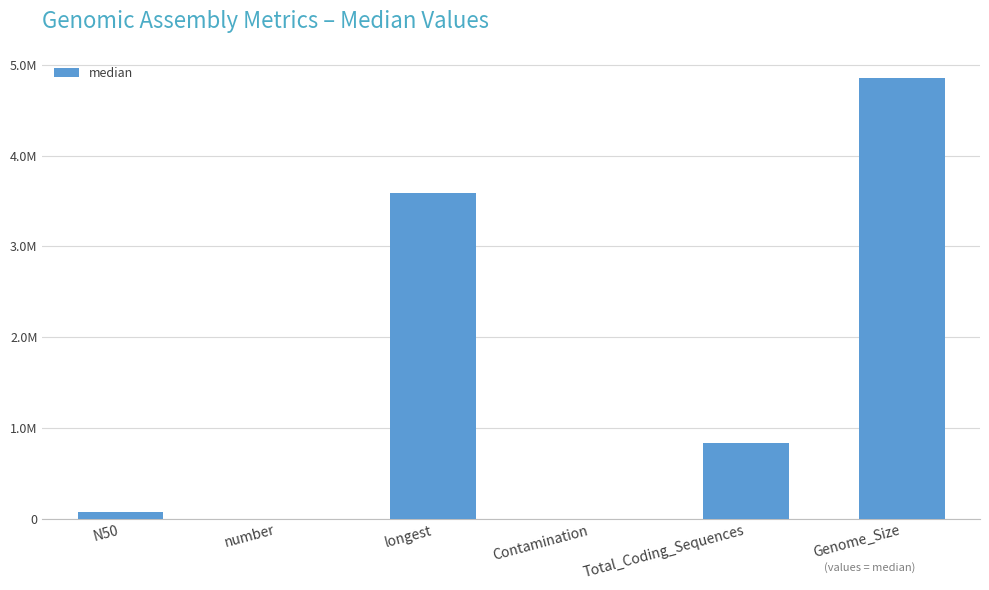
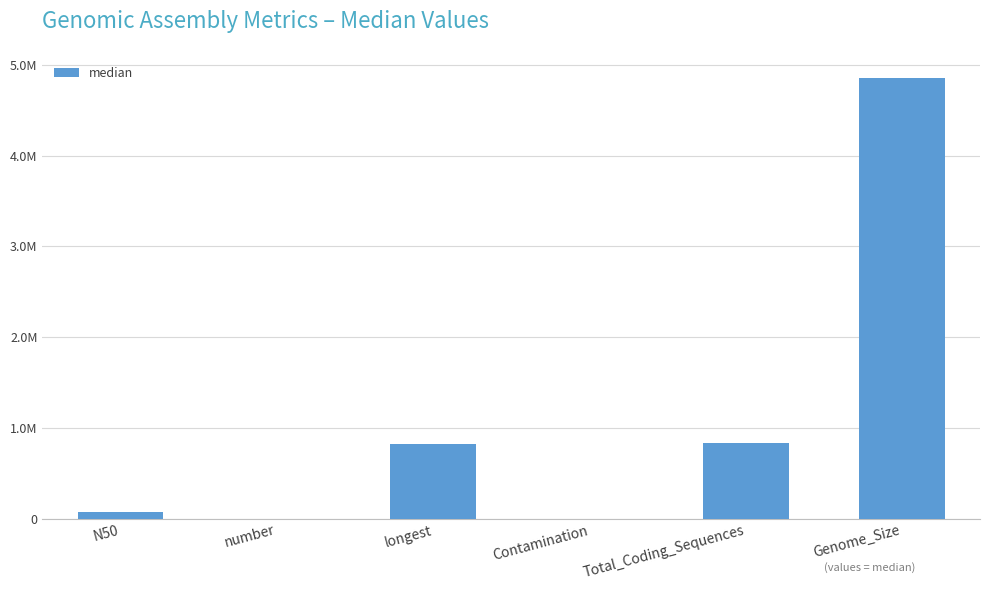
longest: 3600000 -> 800000
